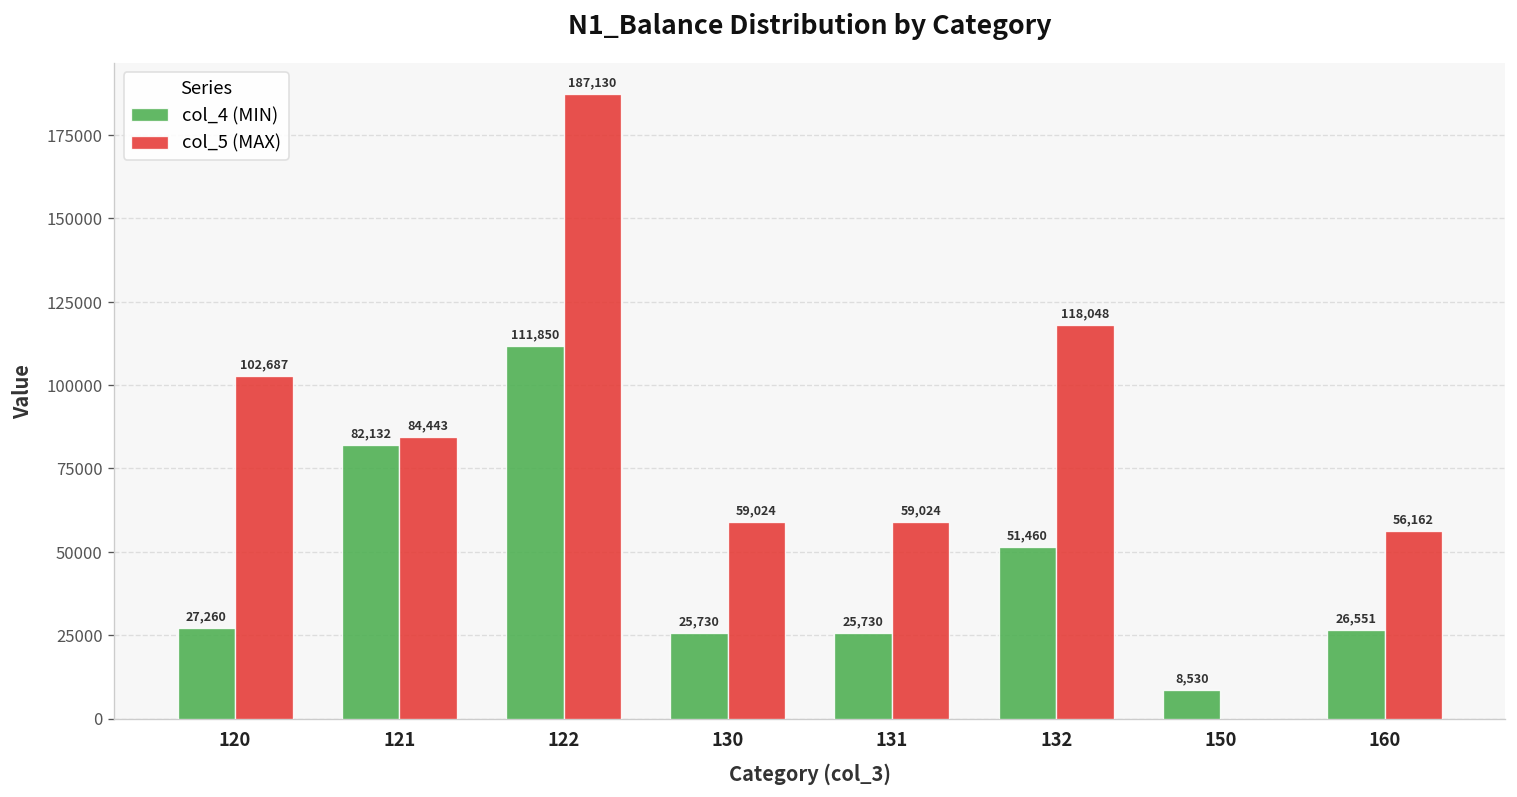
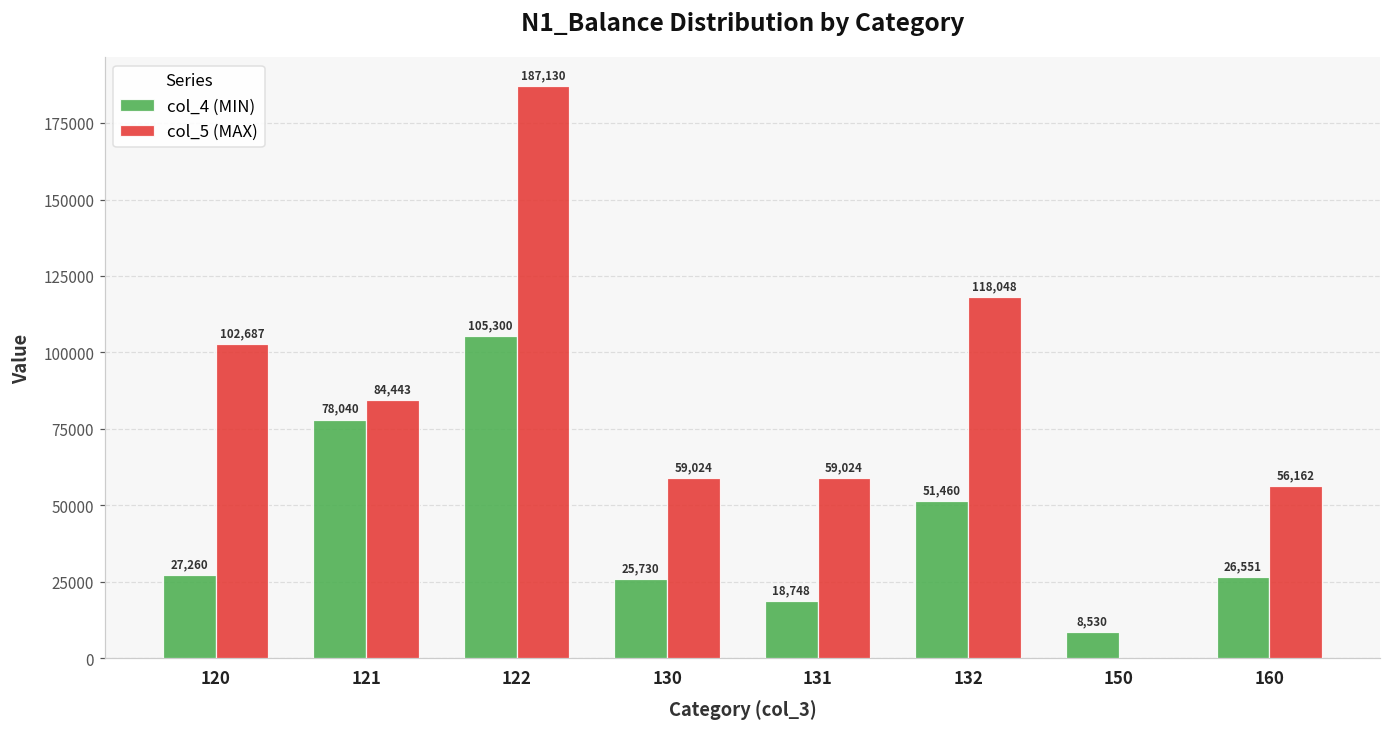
col_4 (MIN), 121: 82,132 -> 78,040
col_4 (MIN), 122: 111,850 -> 105,300
col_4 (MIN), 131: 25,730 -> 18,748
